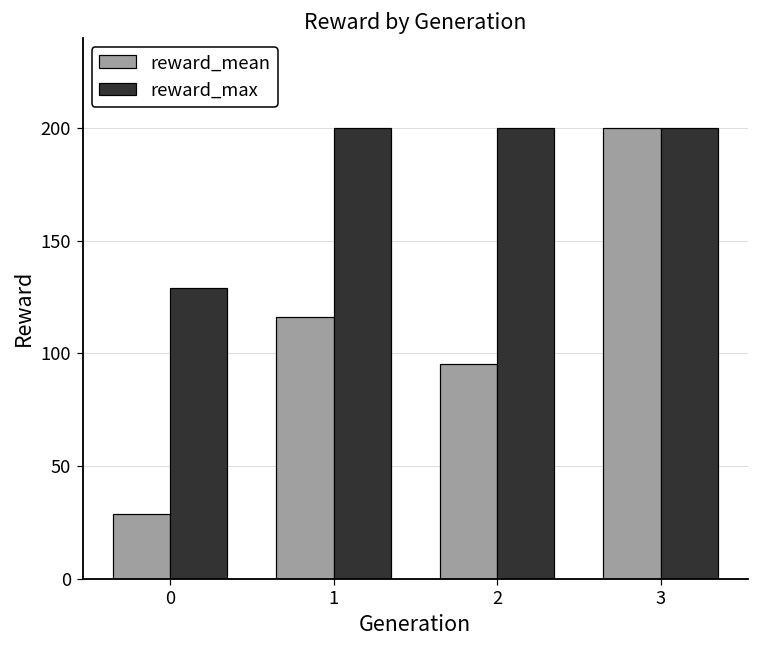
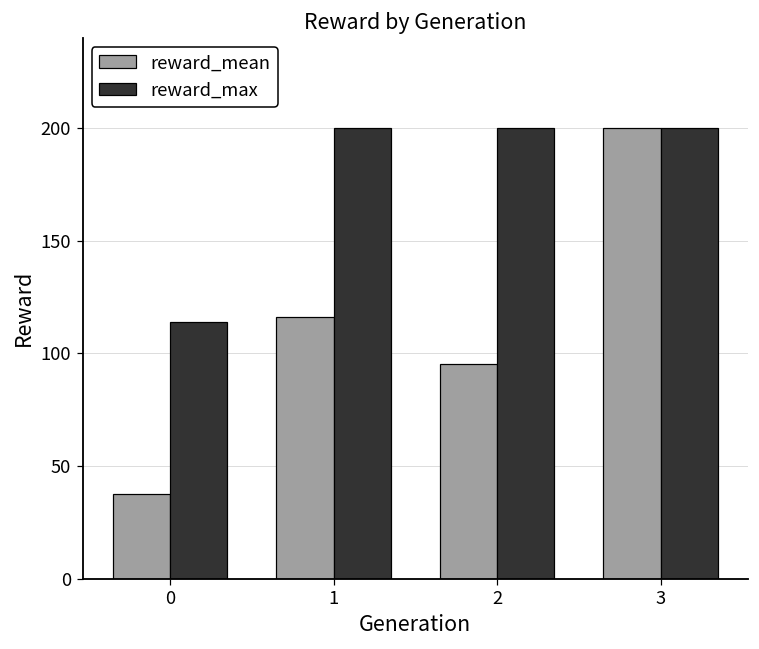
reward_mean, 0: 29 -> 38
reward_max, 0: 129 -> 114
